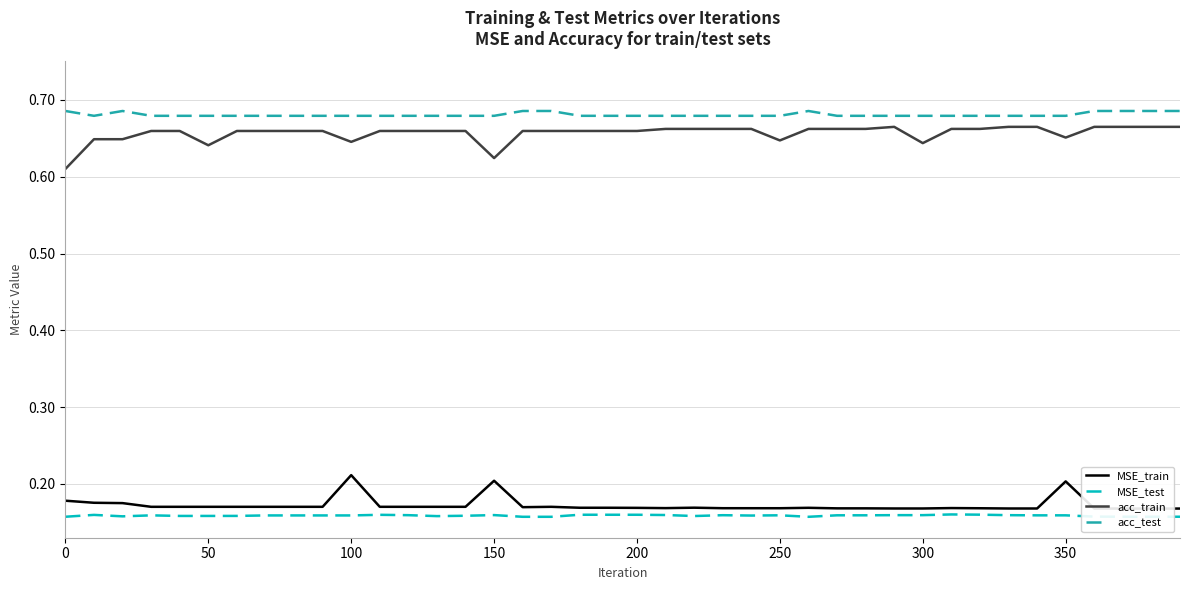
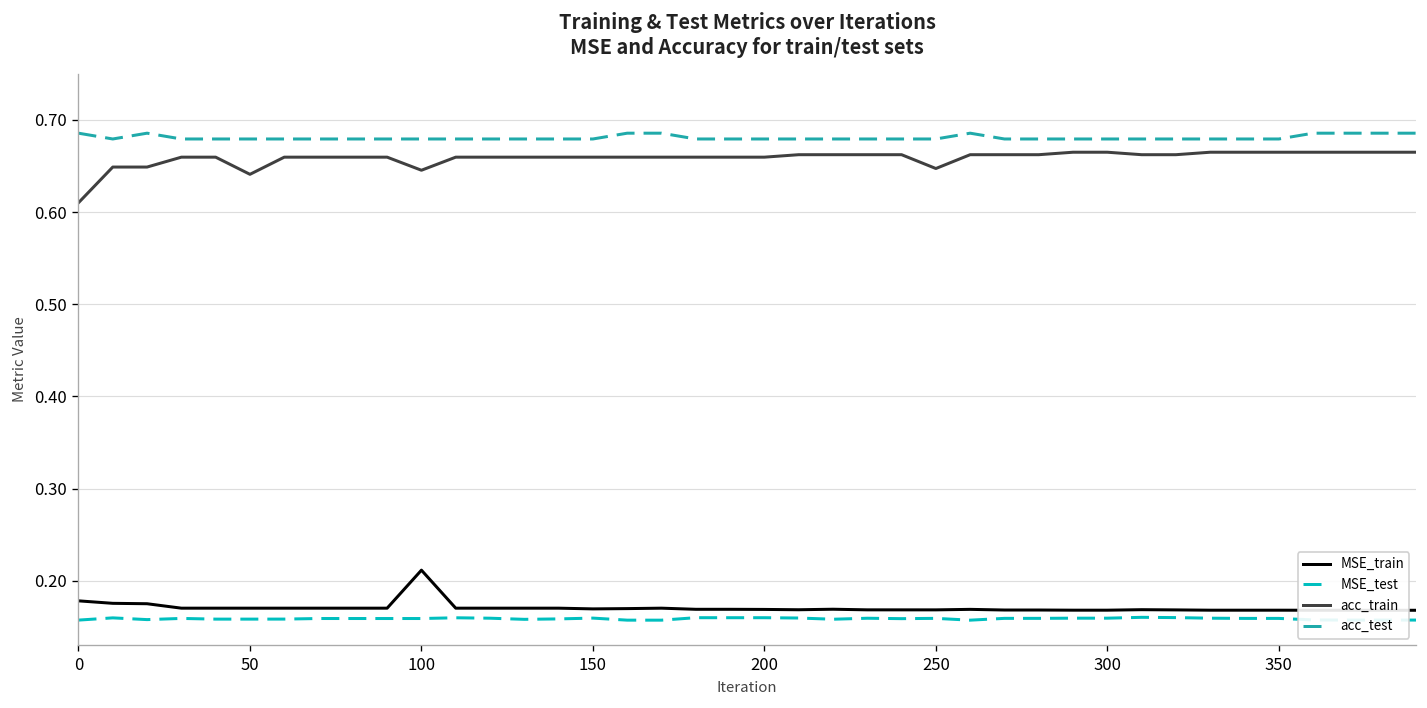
MSE_train, 150: 0.20 -> 0.17
acc_train, 150: 0.62 -> 0.66
acc_train, 300: 0.64 -> 0.66
MSE_train, 350: 0.20 -> 0.17
acc_train, 350: 0.65 -> 0.66
